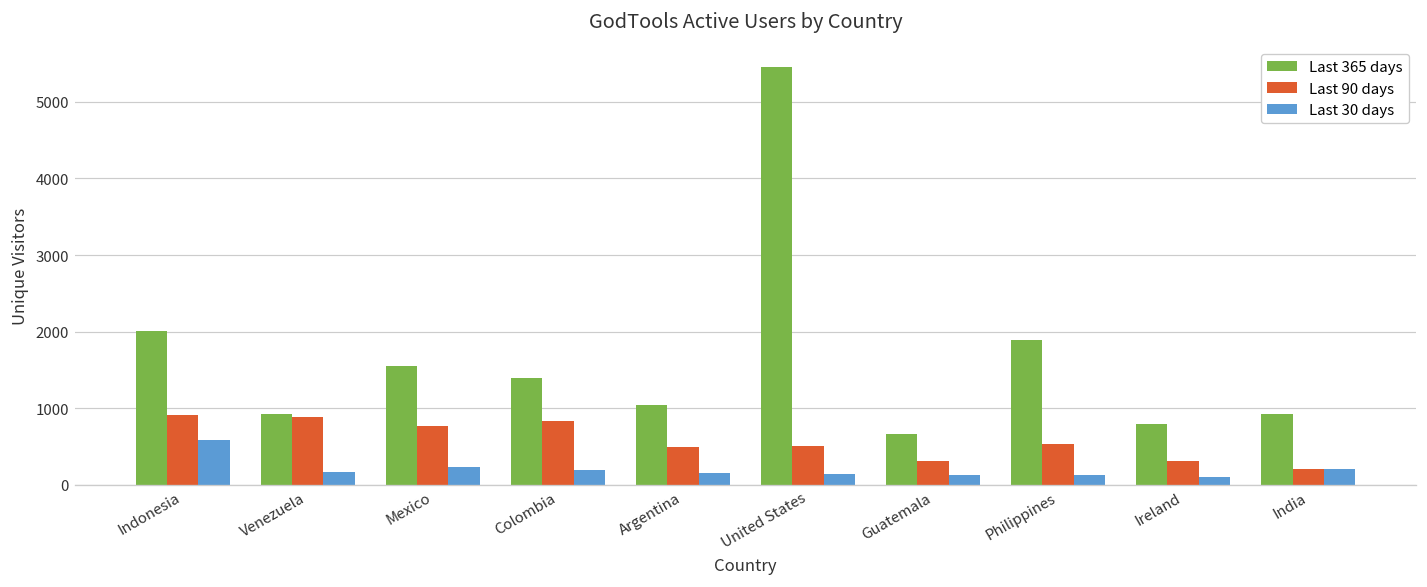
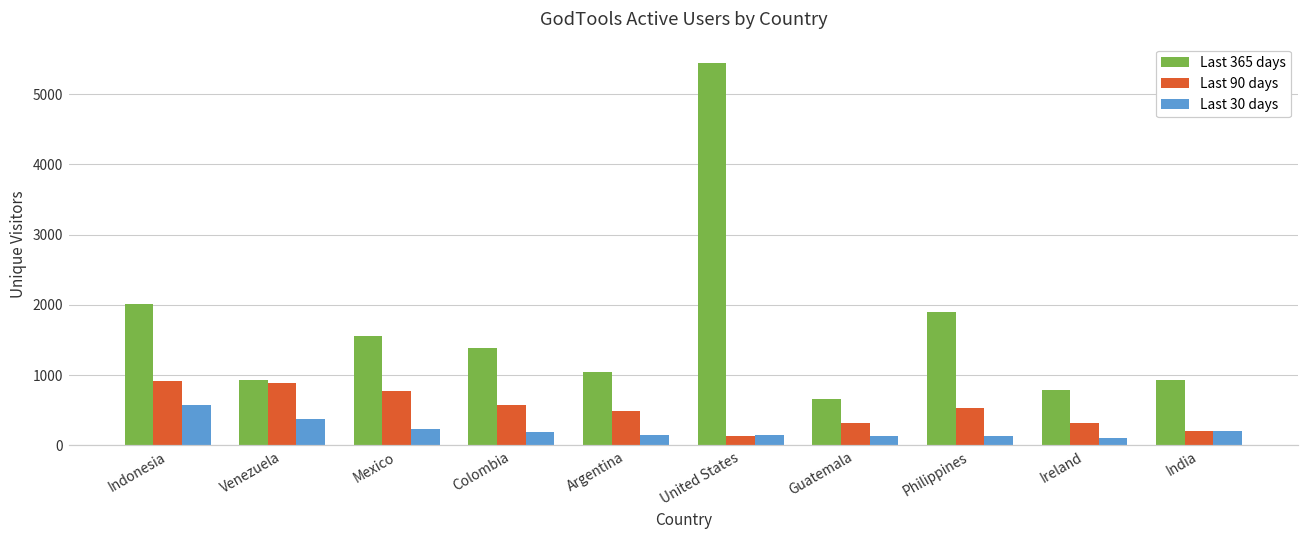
Last 30 days, Venezuela: 200 -> 400
Last 90 days, Colombia: 800 -> 600
Last 90 days, United States: 500 -> 100
